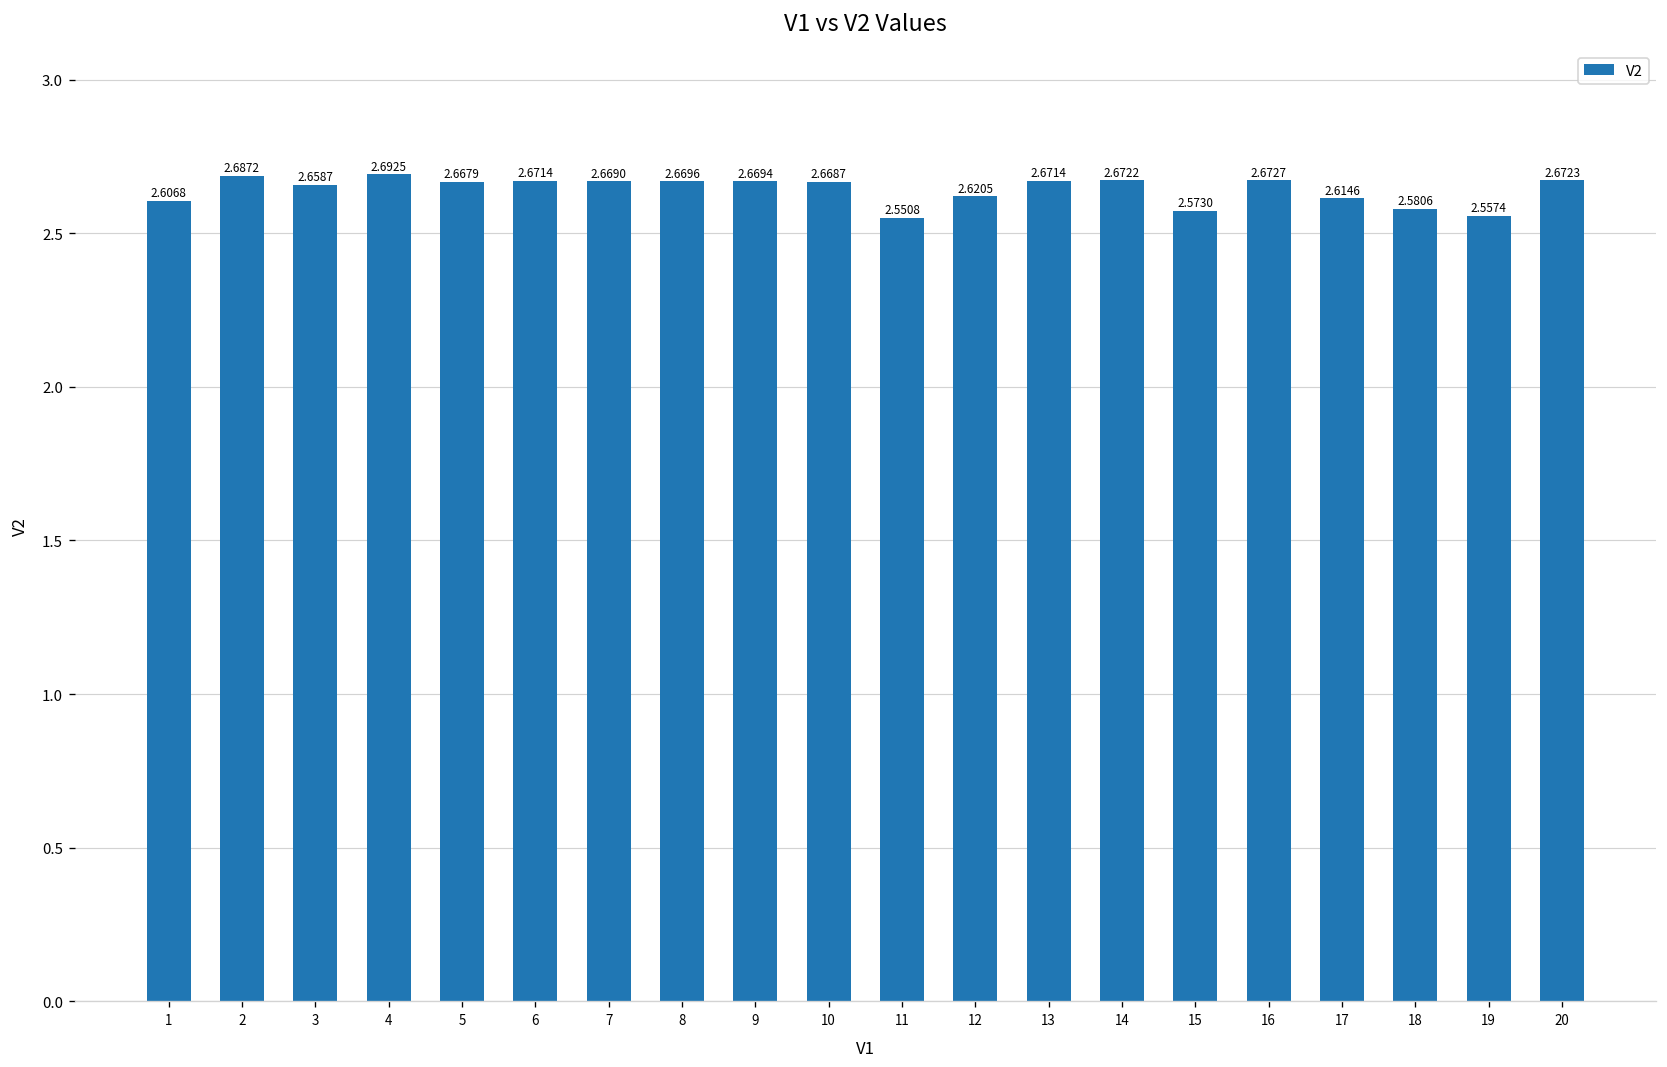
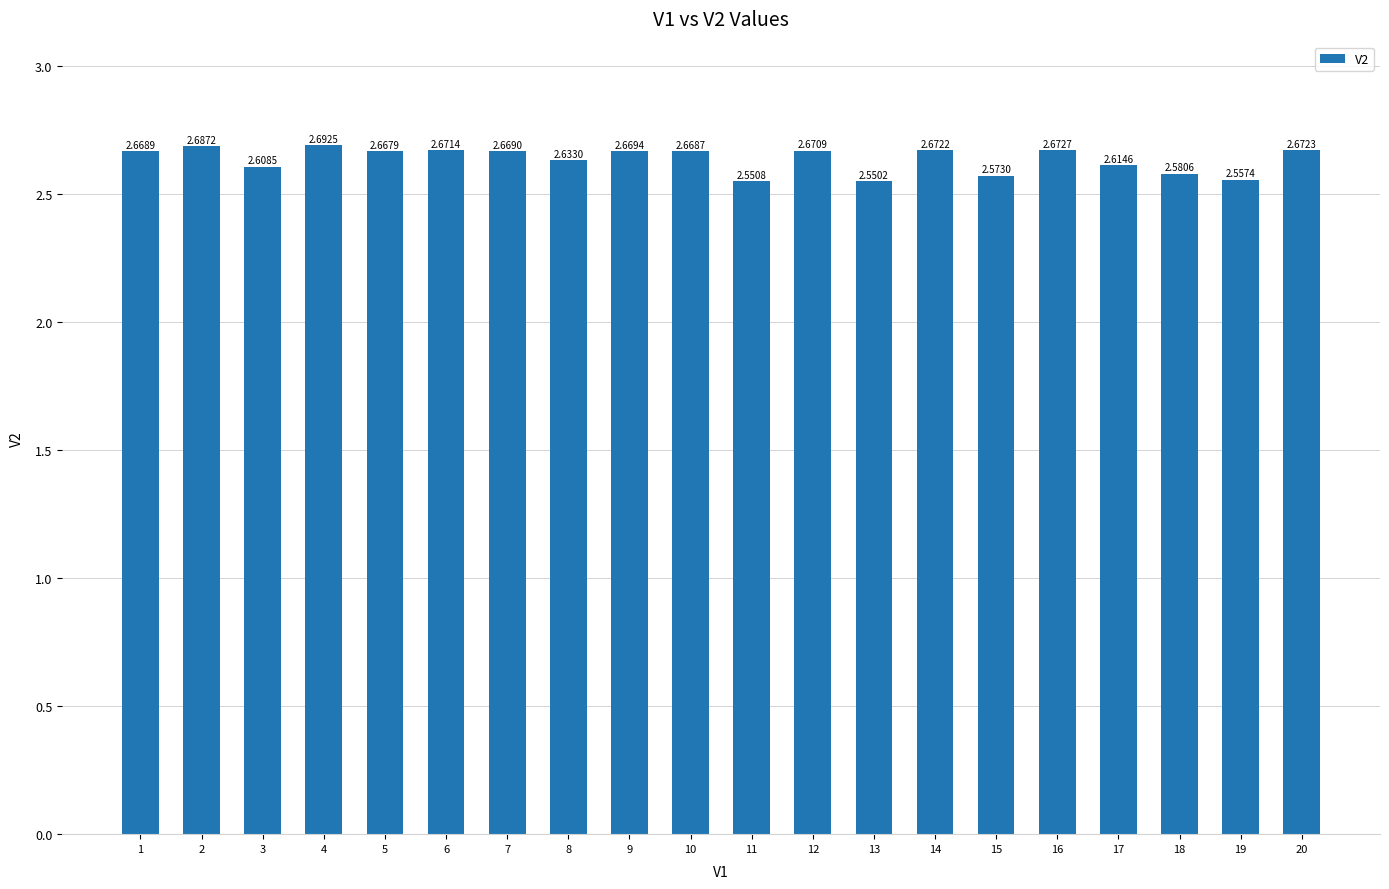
1: 2.6068 -> 2.6689
3: 2.6587 -> 2.6085
8: 2.6696 -> 2.6330
12: 2.6205 -> 2.6709
13: 2.6714 -> 2.5502
